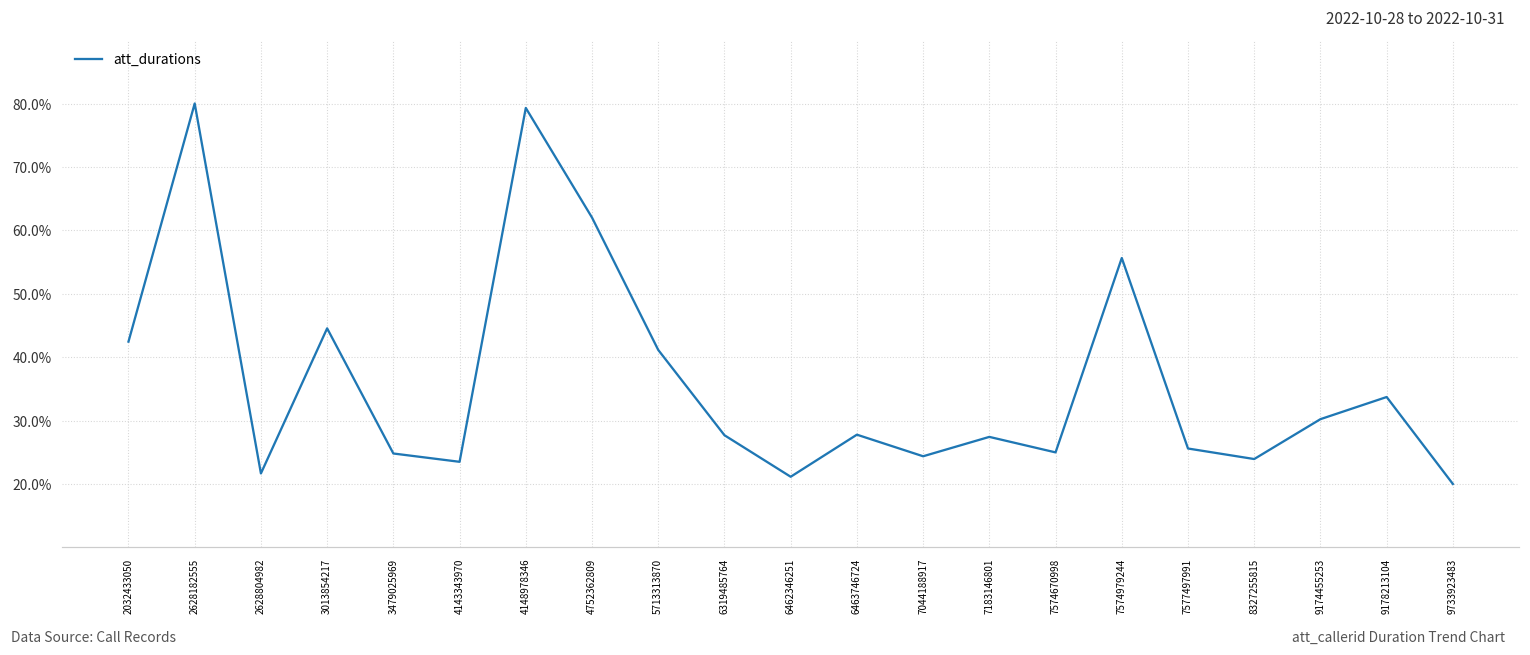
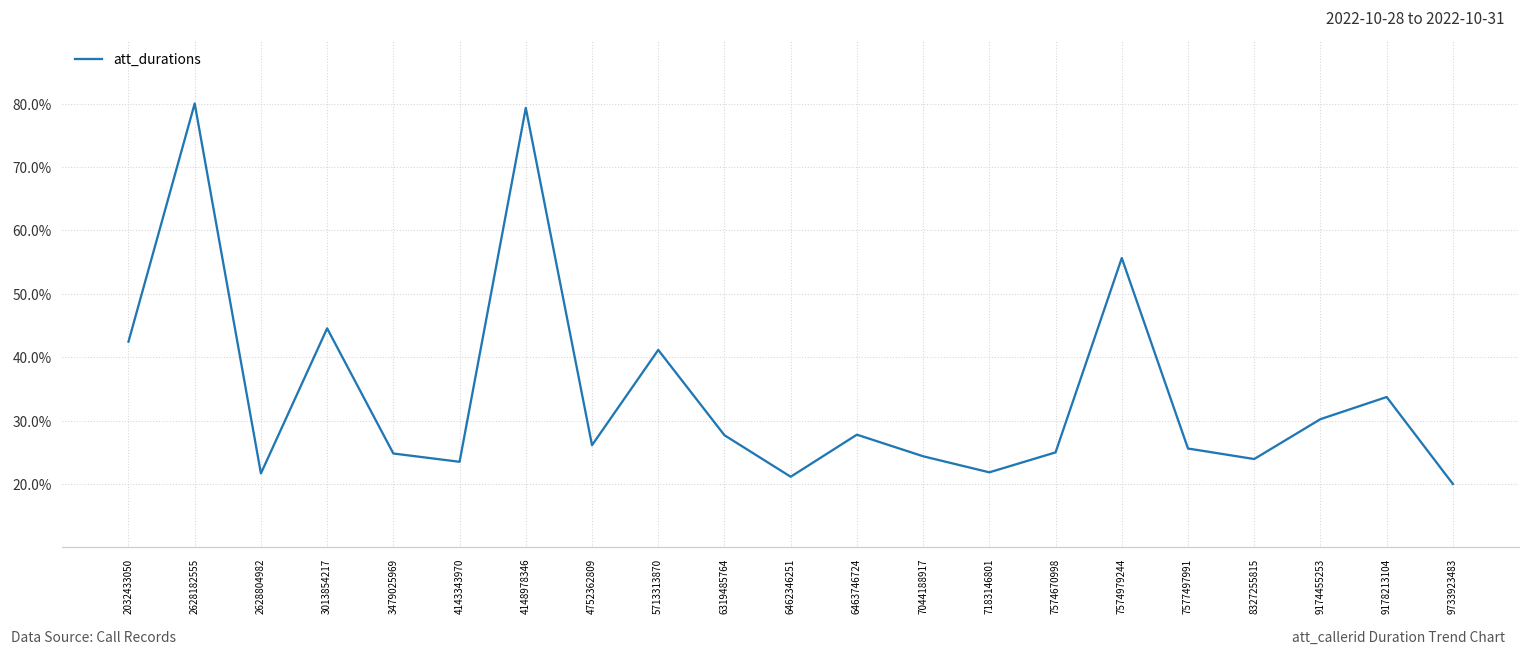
4752362809: 62% -> 26%
7183146801: 27% -> 22%
